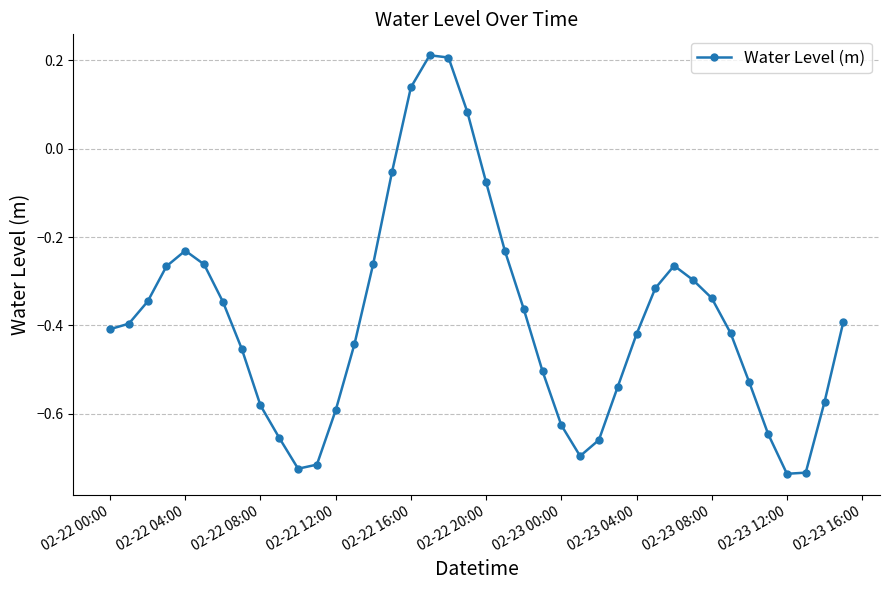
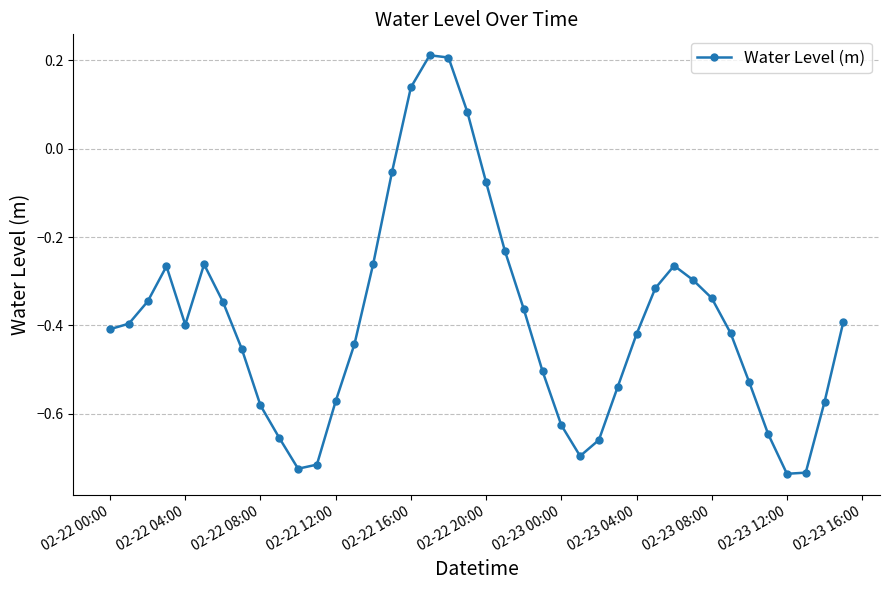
02-22 04:00: -0.23 -> -0.40
02-22 12:00: -0.59 -> -0.57
